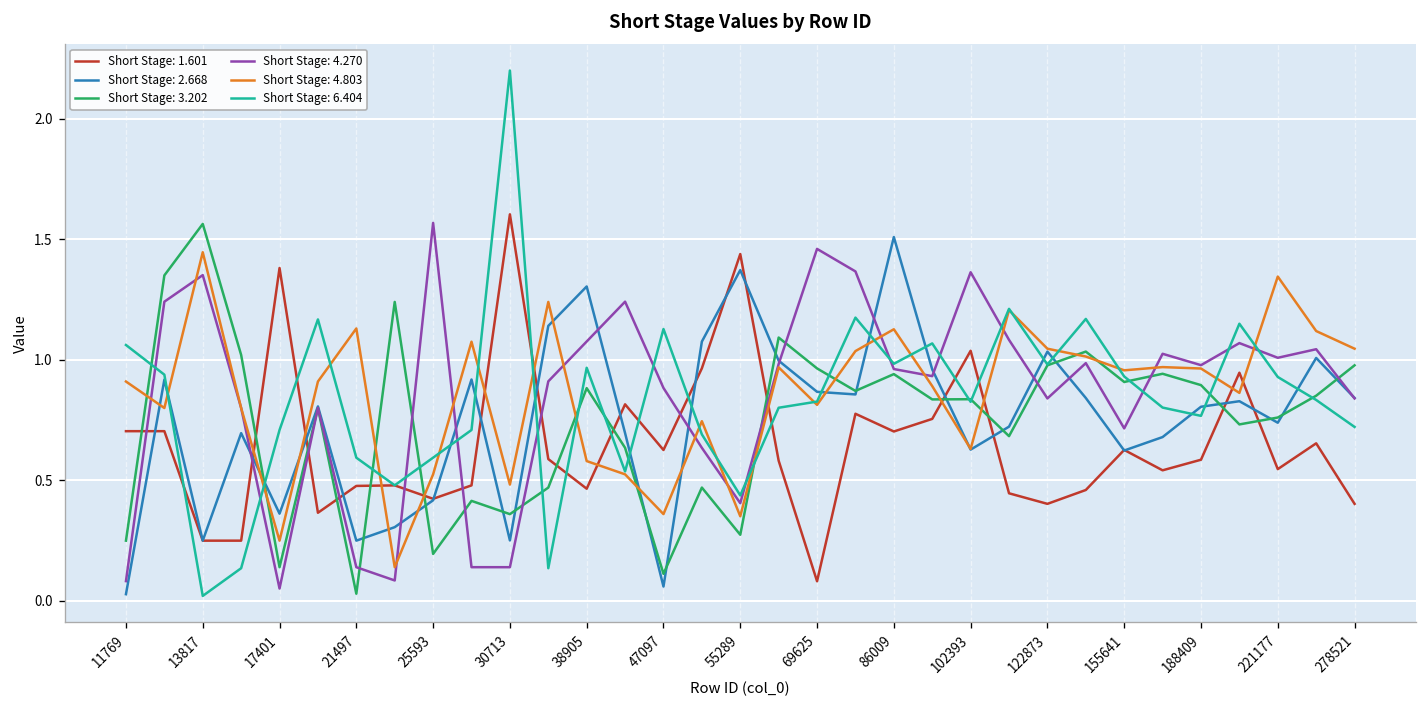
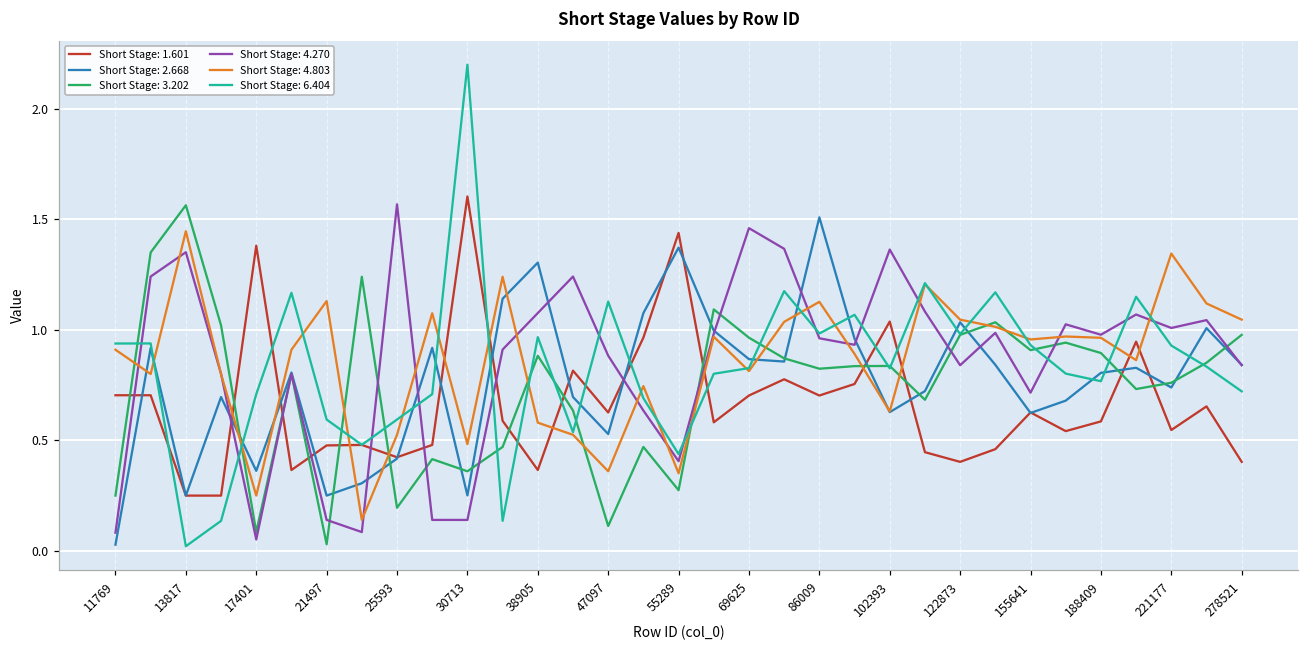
Short Stage: 6.404, 11769: 1.06 -> 0.94
Short Stage: 3.202, 17401: 0.14 -> 0.08
Short Stage: 1.601, 38905: 0.47 -> 0.37
Short Stage: 2.668, 47097: 0.06 -> 0.53
Short Stage: 1.601, 69625: 0.08 -> 0.70
Short Stage: 3.202, 86009: 0.94 -> 0.82
